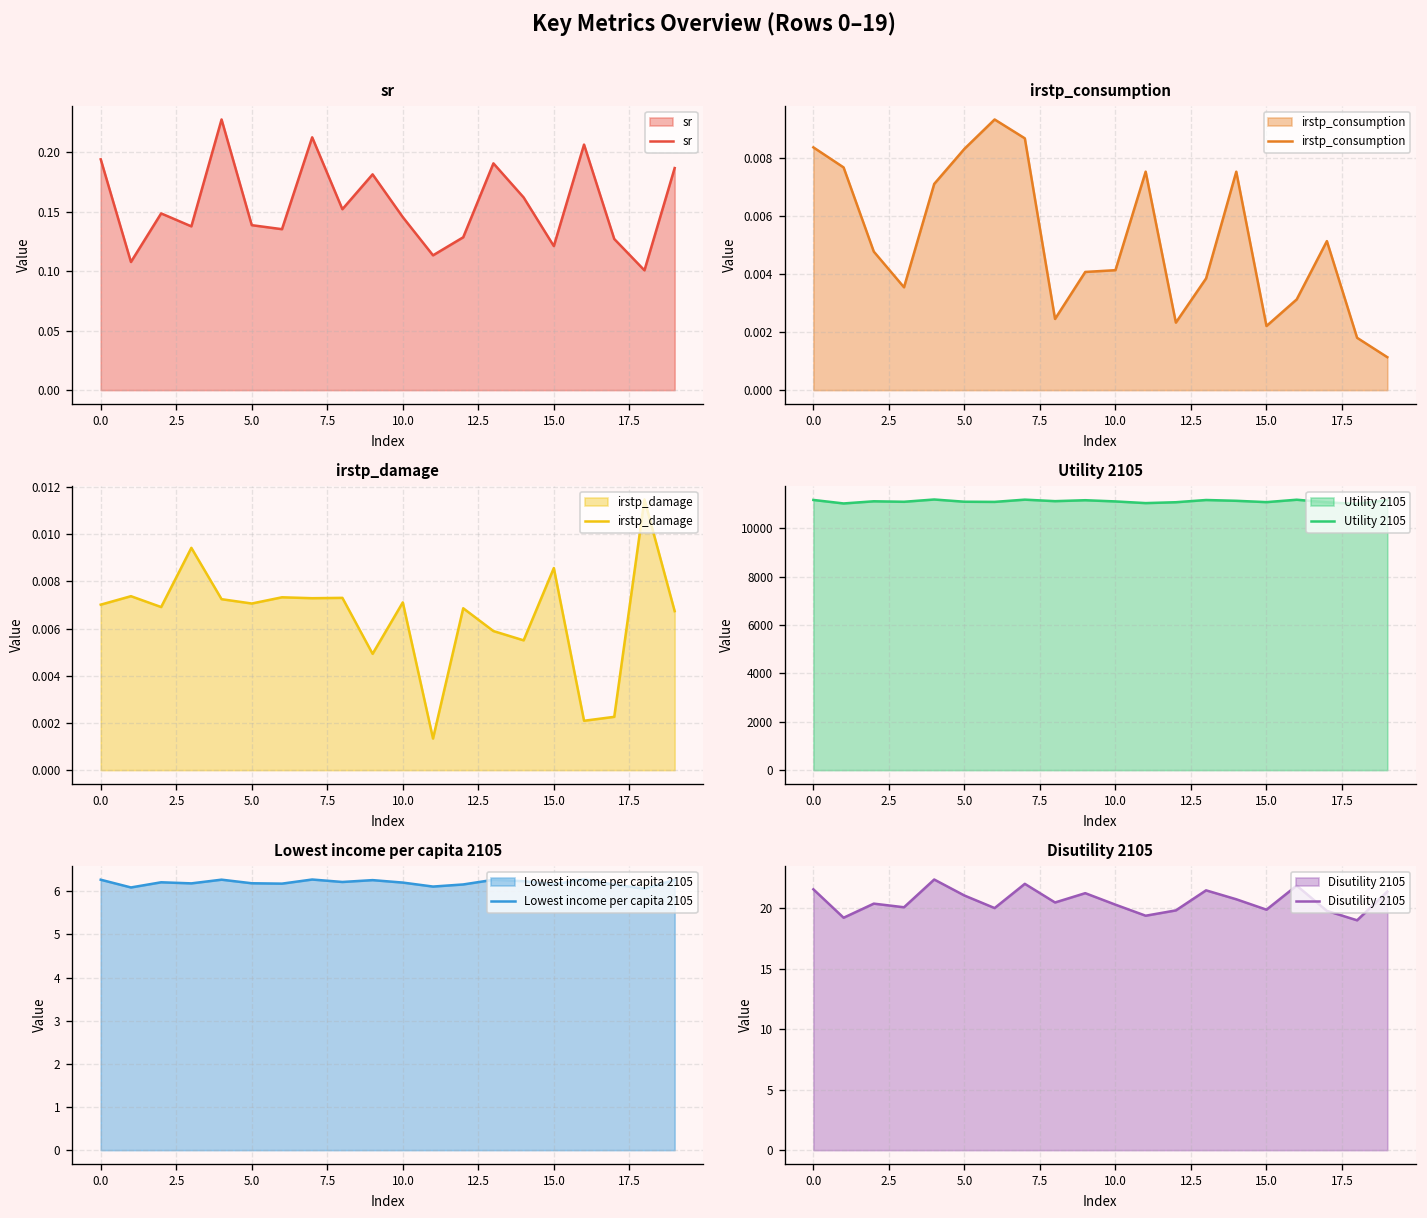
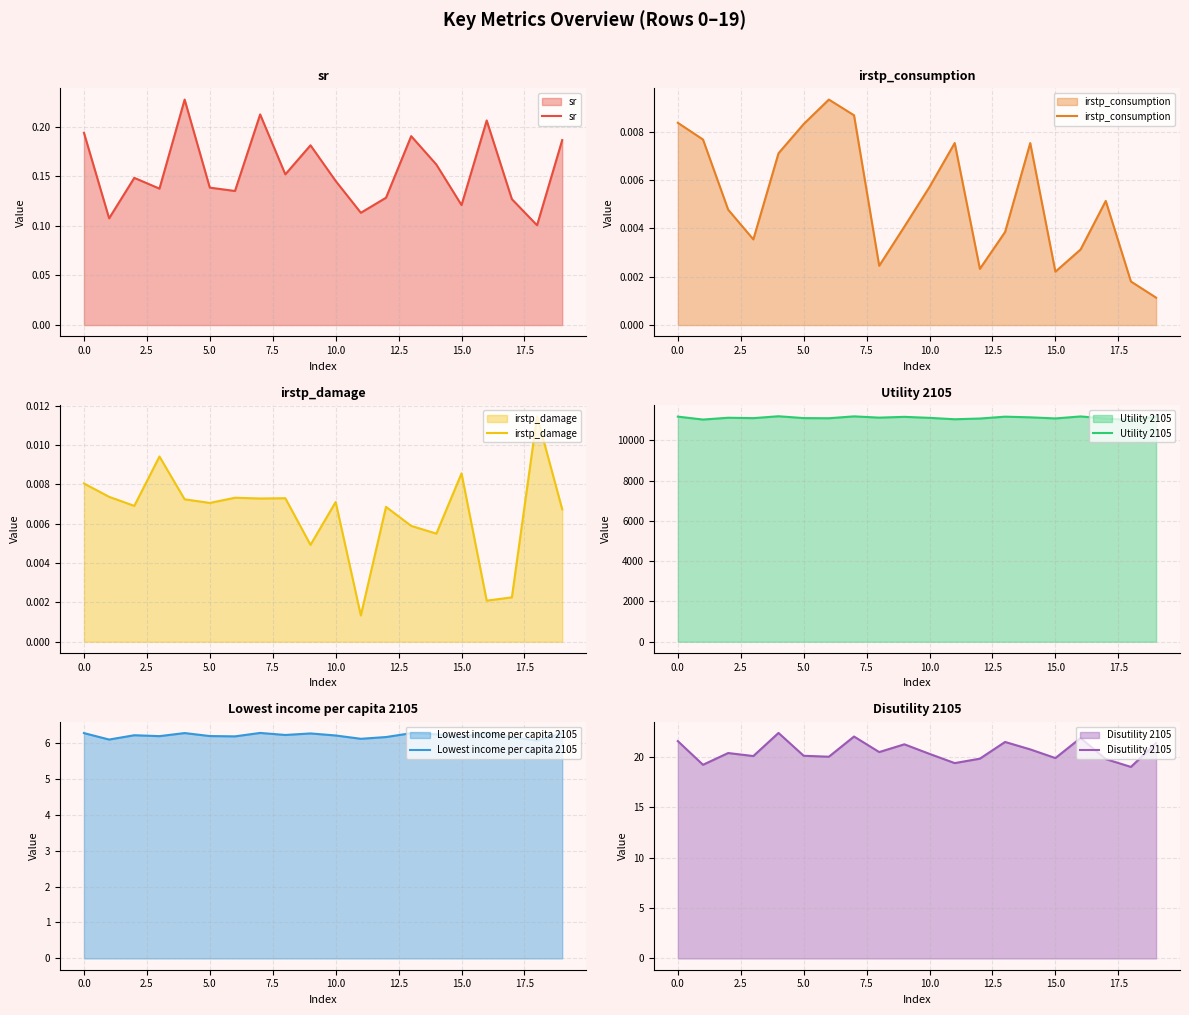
irstp_consumption, 10.0: 0.0041 -> 0.0057
irstp_damage, 0.0: 0.0070 -> 0.0081
Disutility 2105, 5.0: 21.1 -> 20.1
